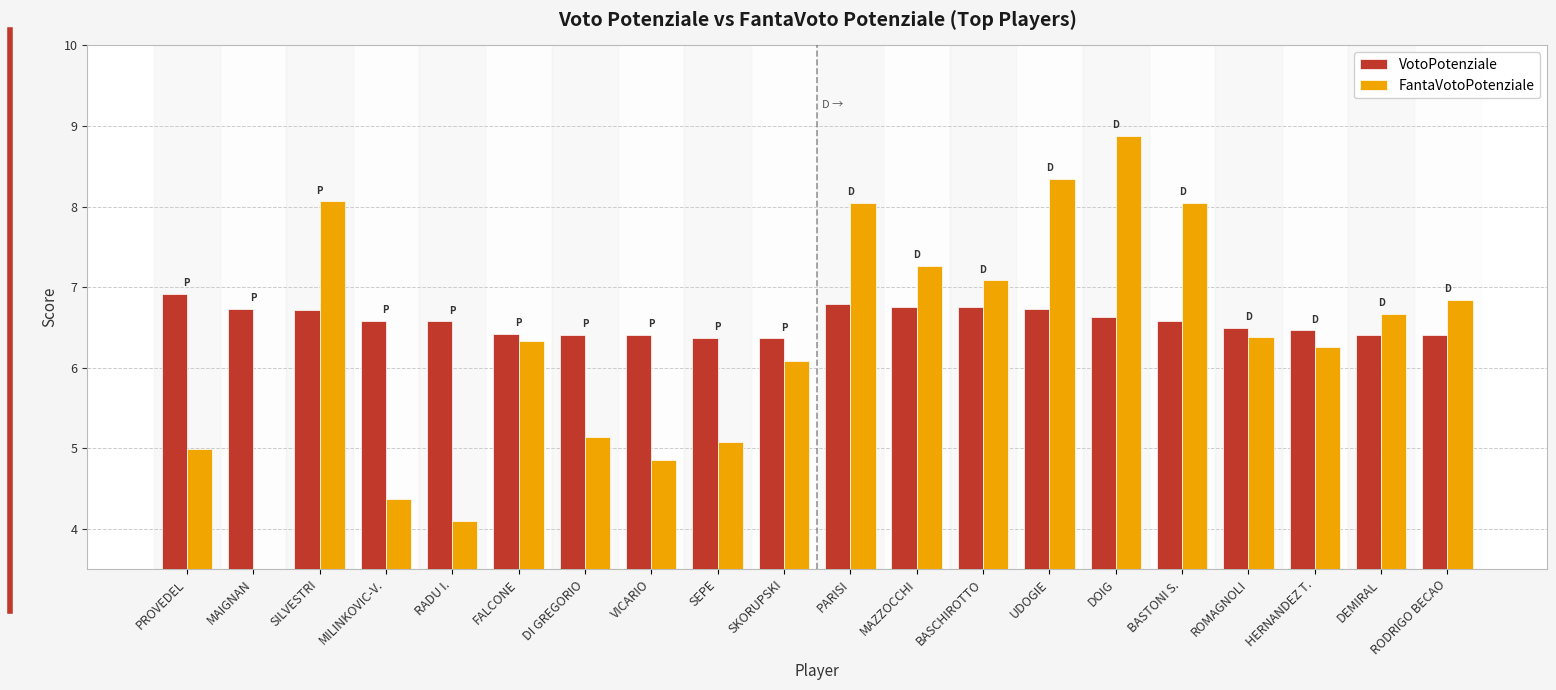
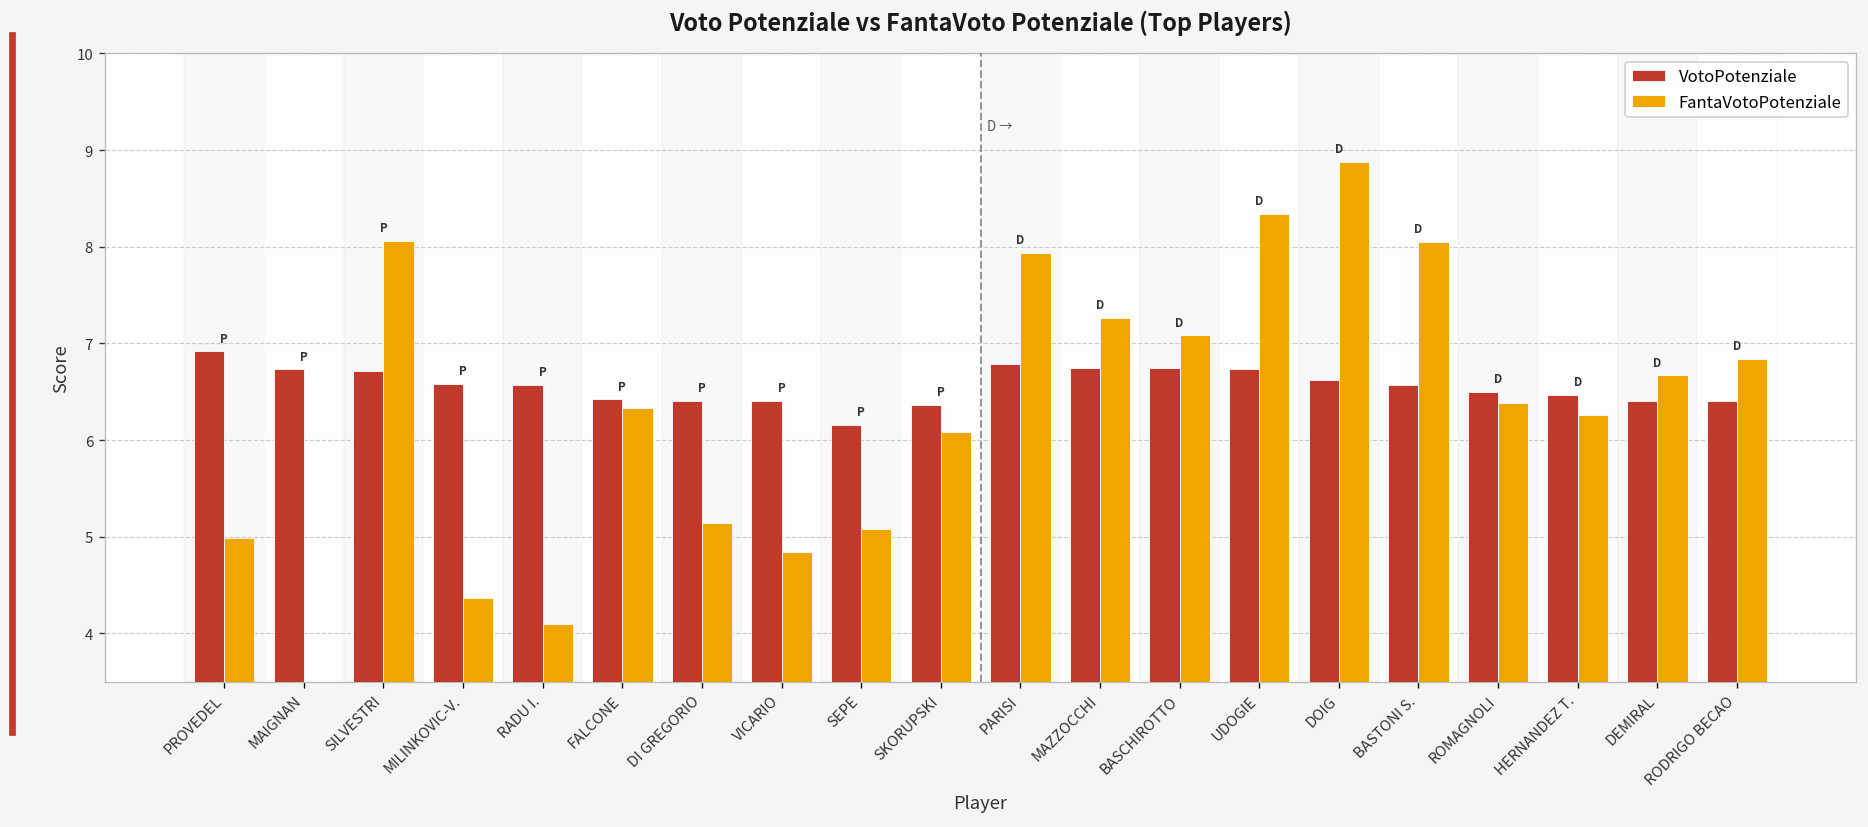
VotoPotenziale, SEPE: 6.4 -> 6.2
FantaVotoPotenziale, PARISI: 8.0 -> 7.9
